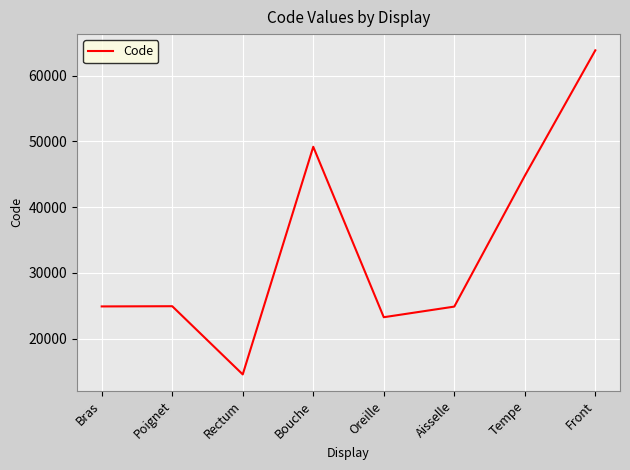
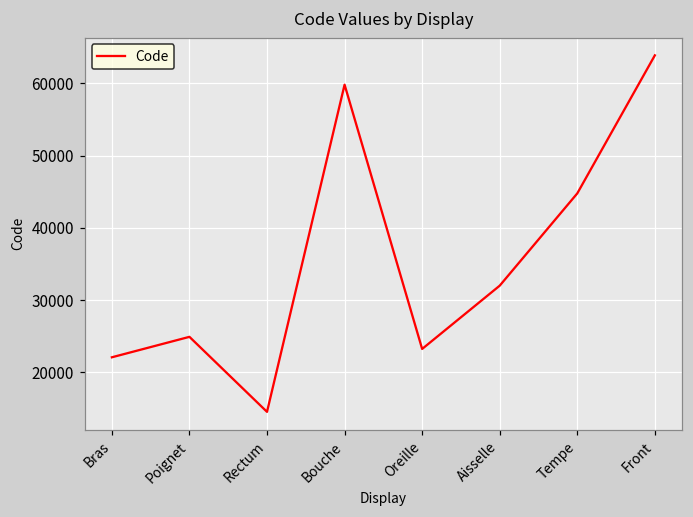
Bras: 25000 -> 22000
Bouche: 49000 -> 60000
Aisselle: 25000 -> 32000
